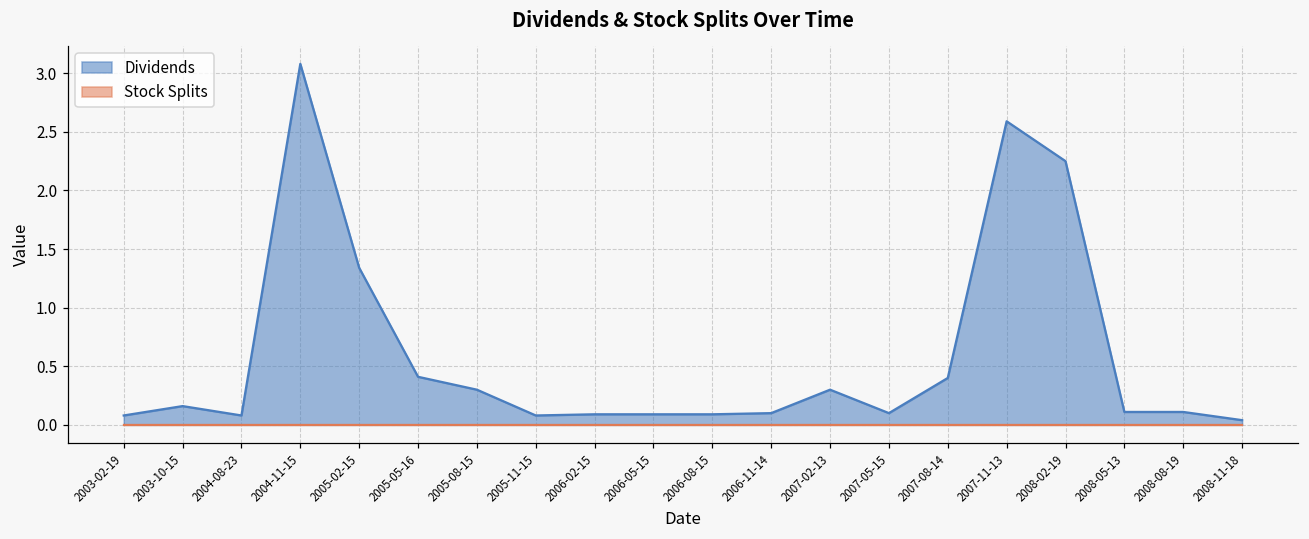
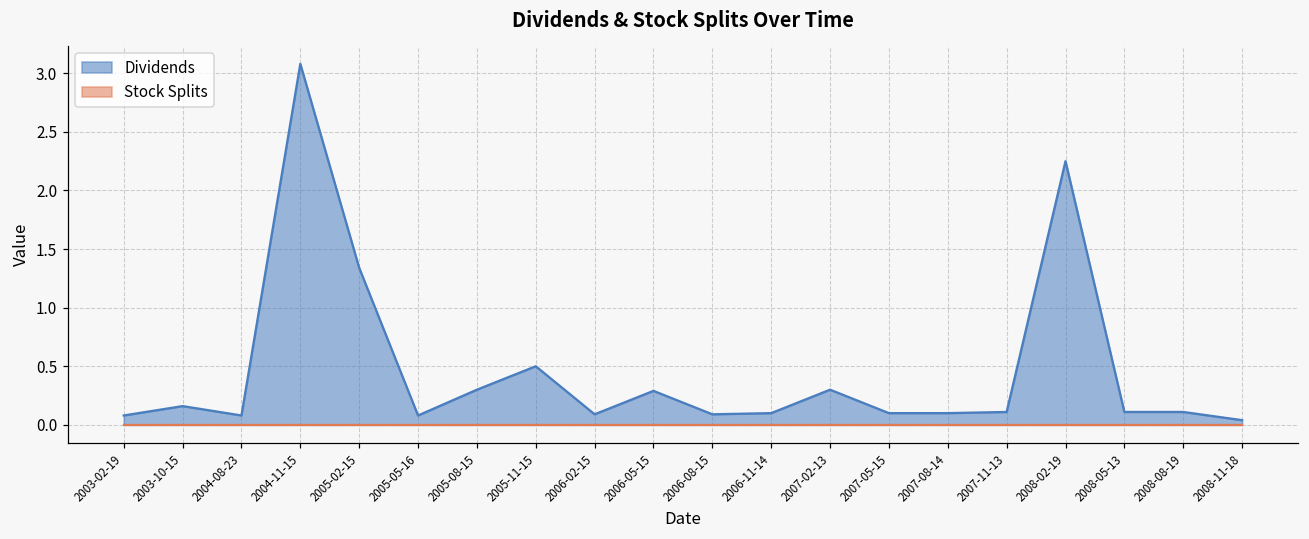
Dividends, 2005-05-16: 0.41 -> 0.08
Dividends, 2005-11-15: 0.08 -> 0.50
Dividends, 2006-05-15: 0.09 -> 0.29
Dividends, 2007-08-14: 0.4 -> 0.1
Dividends, 2007-11-13: 2.59 -> 0.11
